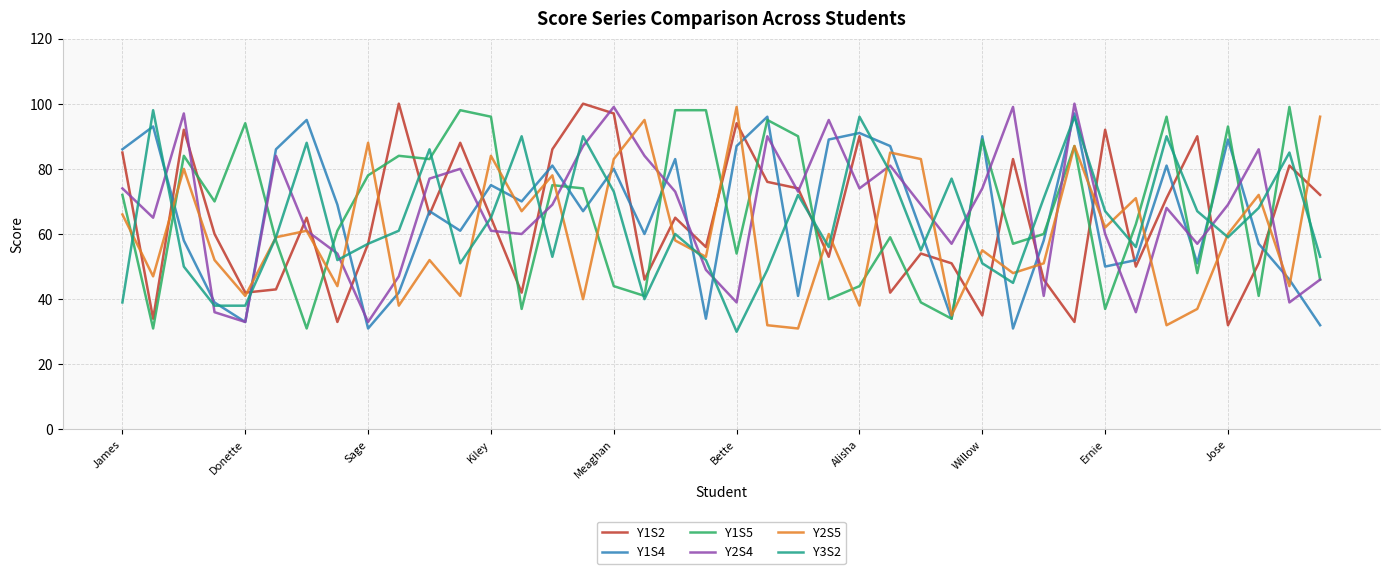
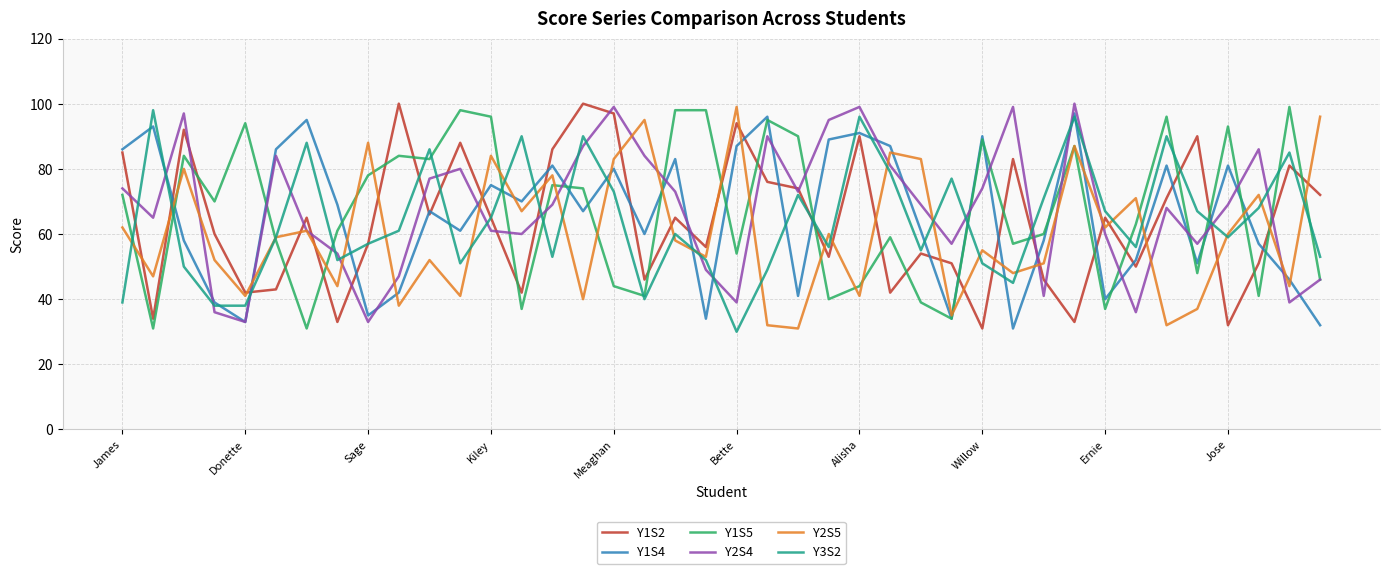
Y2S5, James: 66 -> 62
Y1S4, Sage: 31 -> 35
Y2S4, Alisha: 74 -> 99
Y2S5, Alisha: 38 -> 41
Y1S2, Willow: 35 -> 31
Y1S2, Ernie: 92 -> 65
Y1S4, Ernie: 50 -> 40
Y1S4, Jose: 89 -> 81
